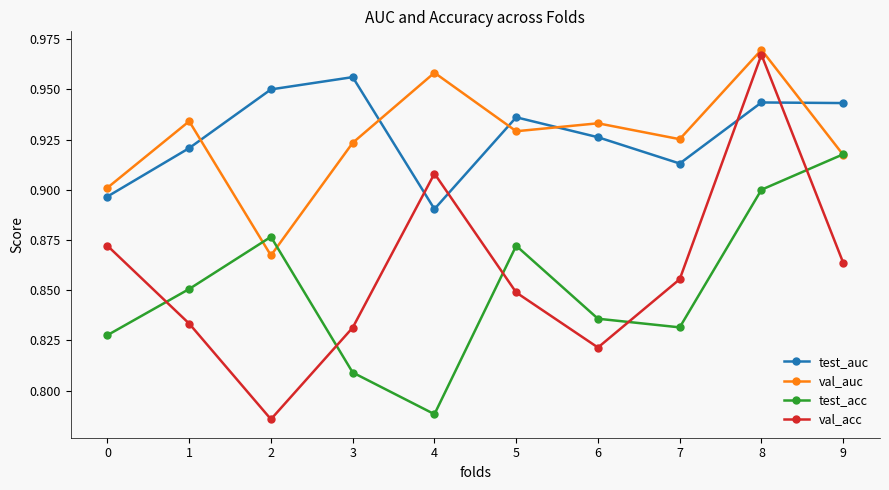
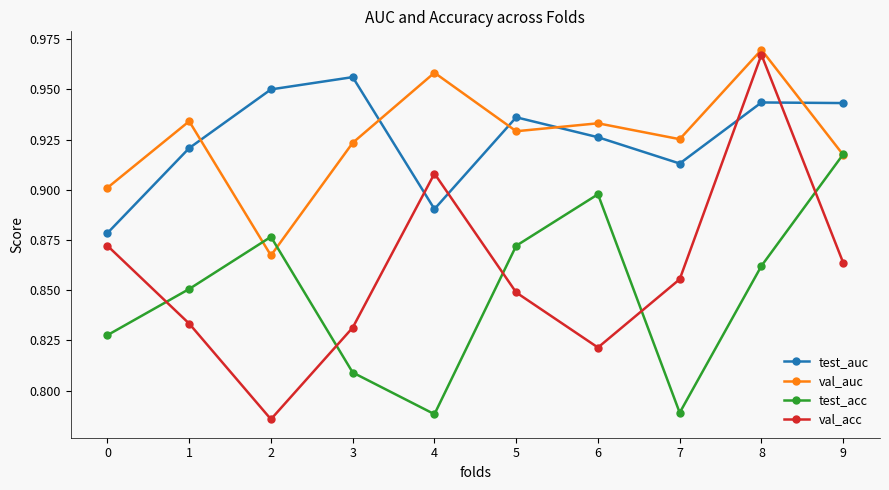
test_auc, 0: 0.897 -> 0.878
test_acc, 6: 0.836 -> 0.898
test_acc, 7: 0.831 -> 0.789
test_acc, 8: 0.900 -> 0.862
